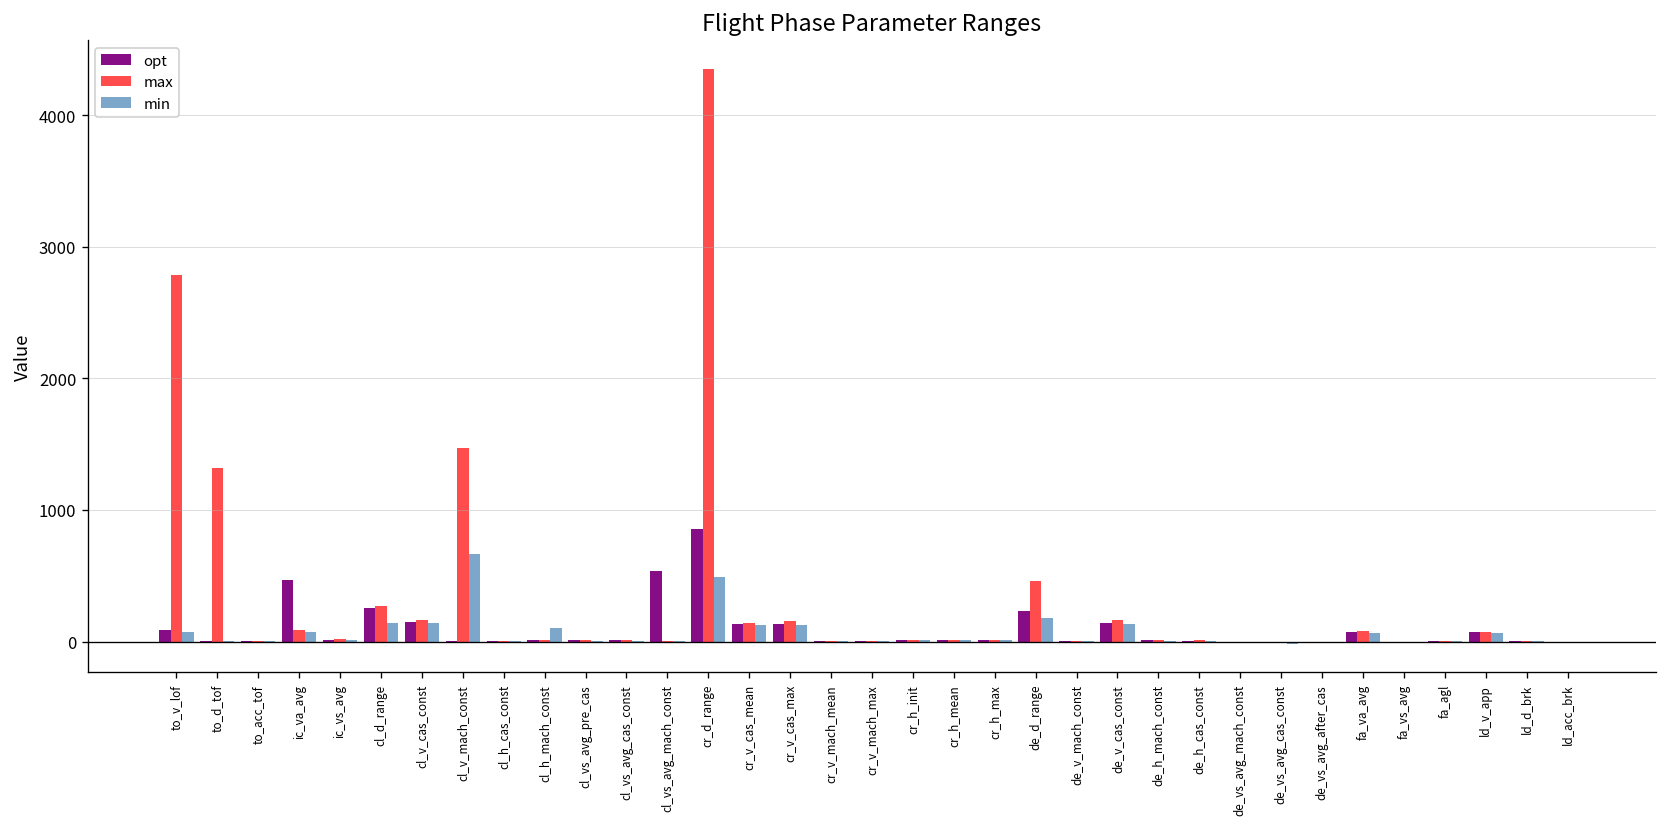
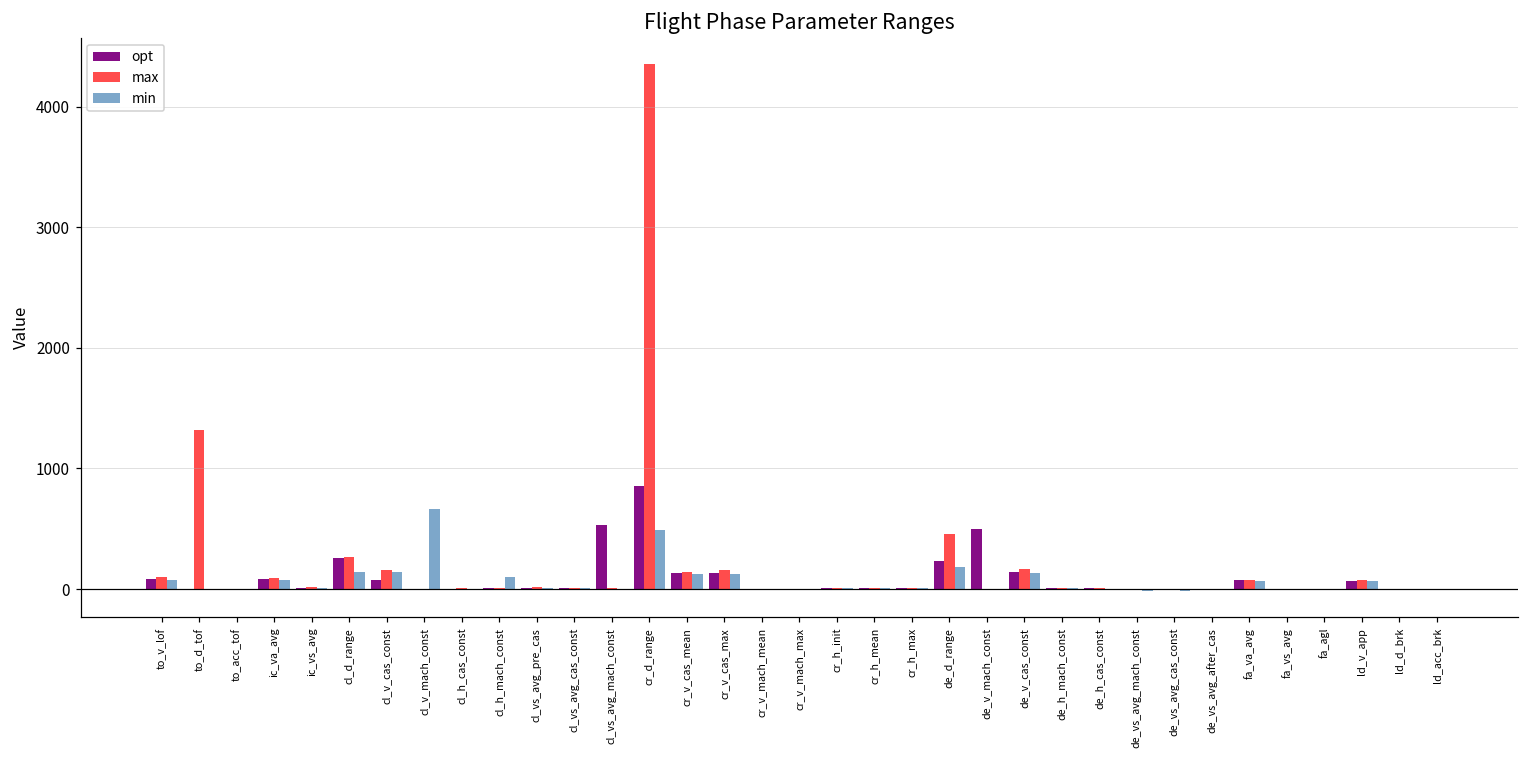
max, to_v_lof: 2780 -> 100
opt, ic_va_avg: 470 -> 80
opt, cl_v_cas_const: 150 -> 80
max, cl_v_mach_const: 1470 -> 0
opt, de_v_mach_const: 0 -> 500
